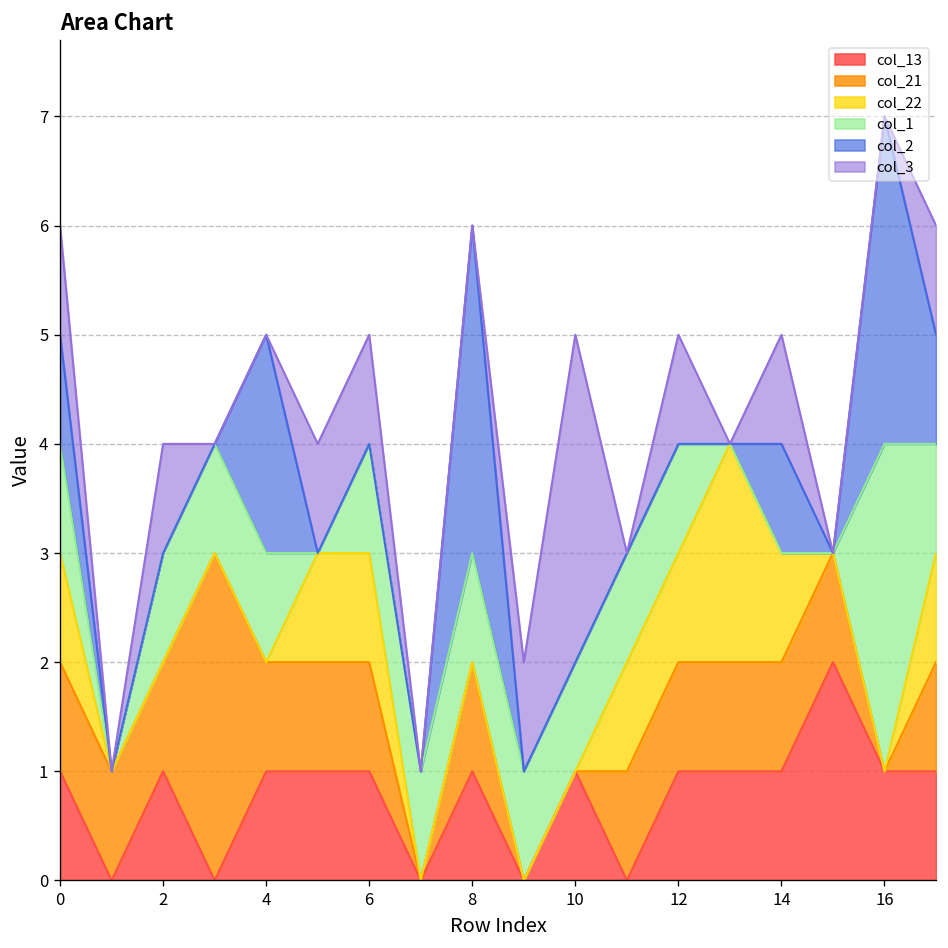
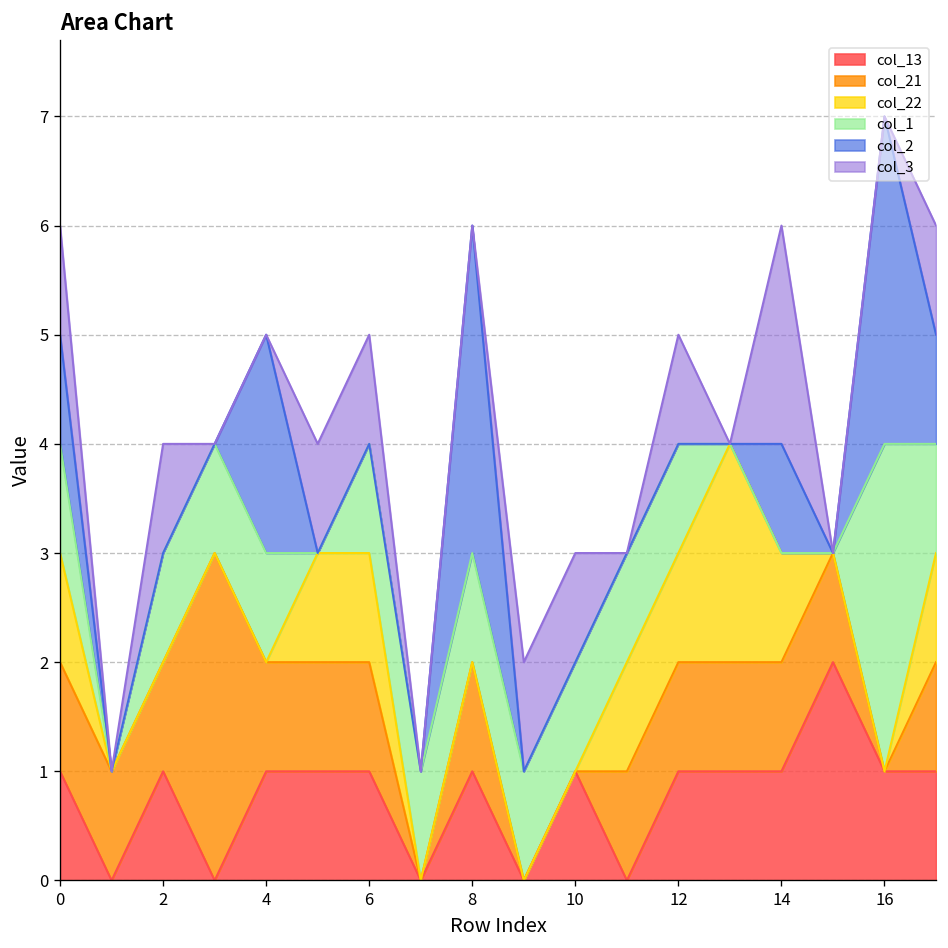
col_3, 10: 3 -> 1
col_3, 14: 1 -> 2
